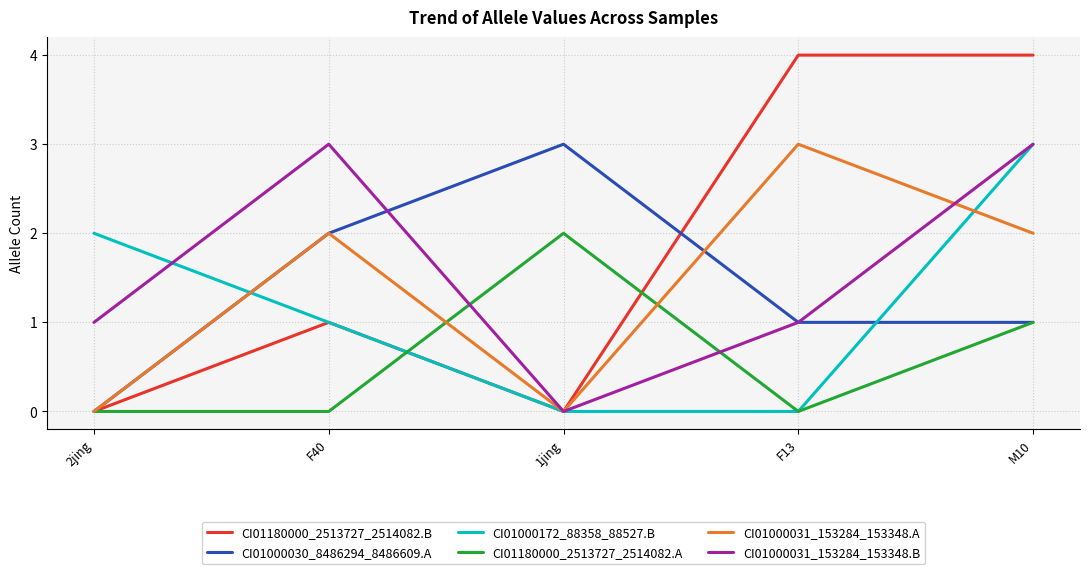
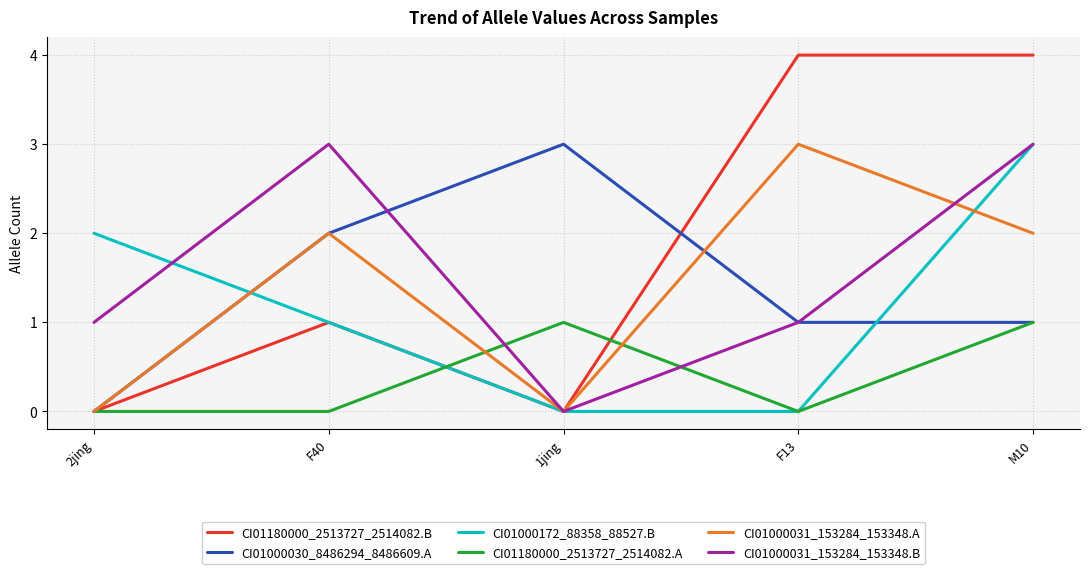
CI01180000_2513727_2514082.A, 1jing: 2 -> 1
